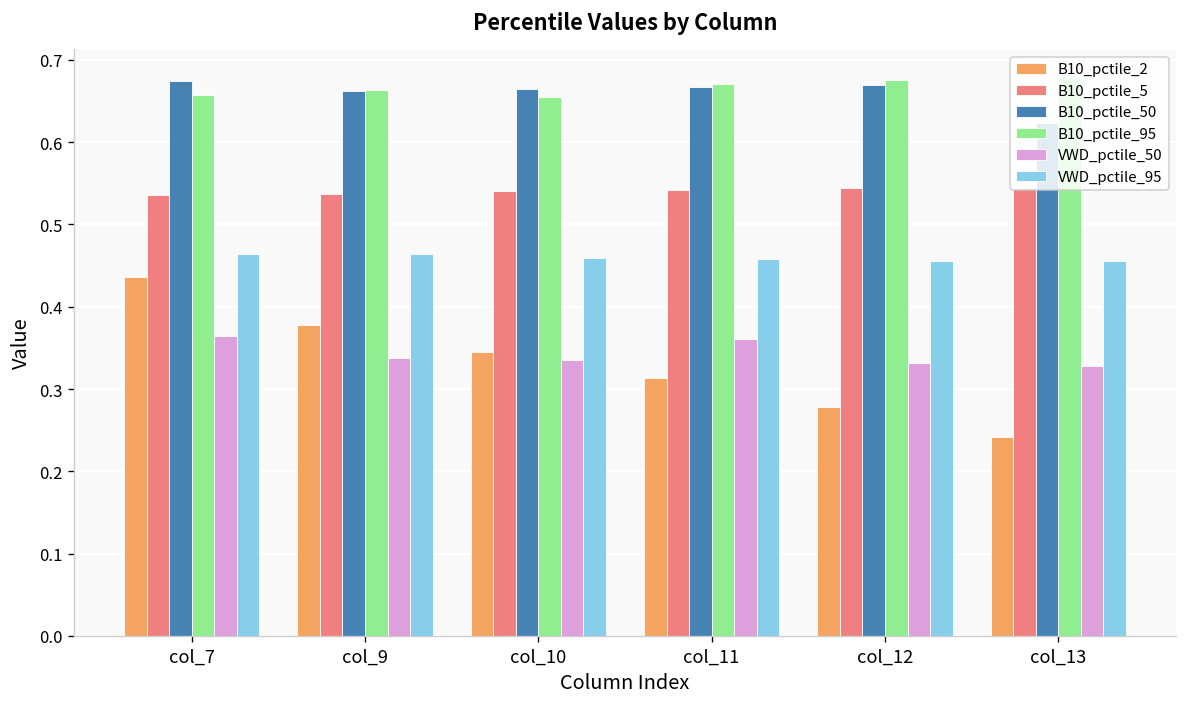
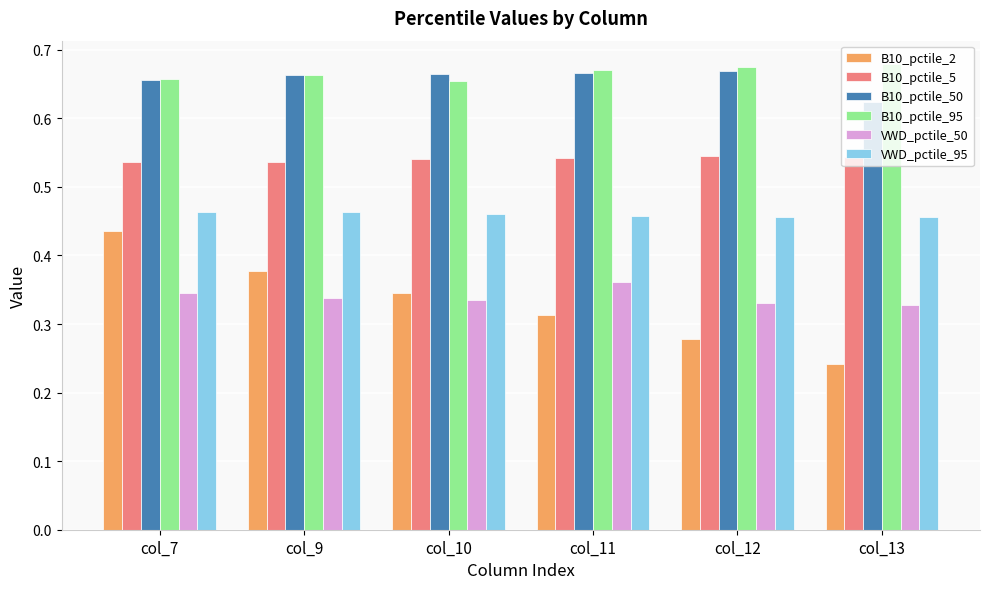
B10_pctile_50, col_7: 0.67 -> 0.66
VWD_pctile_50, col_7: 0.36 -> 0.34
